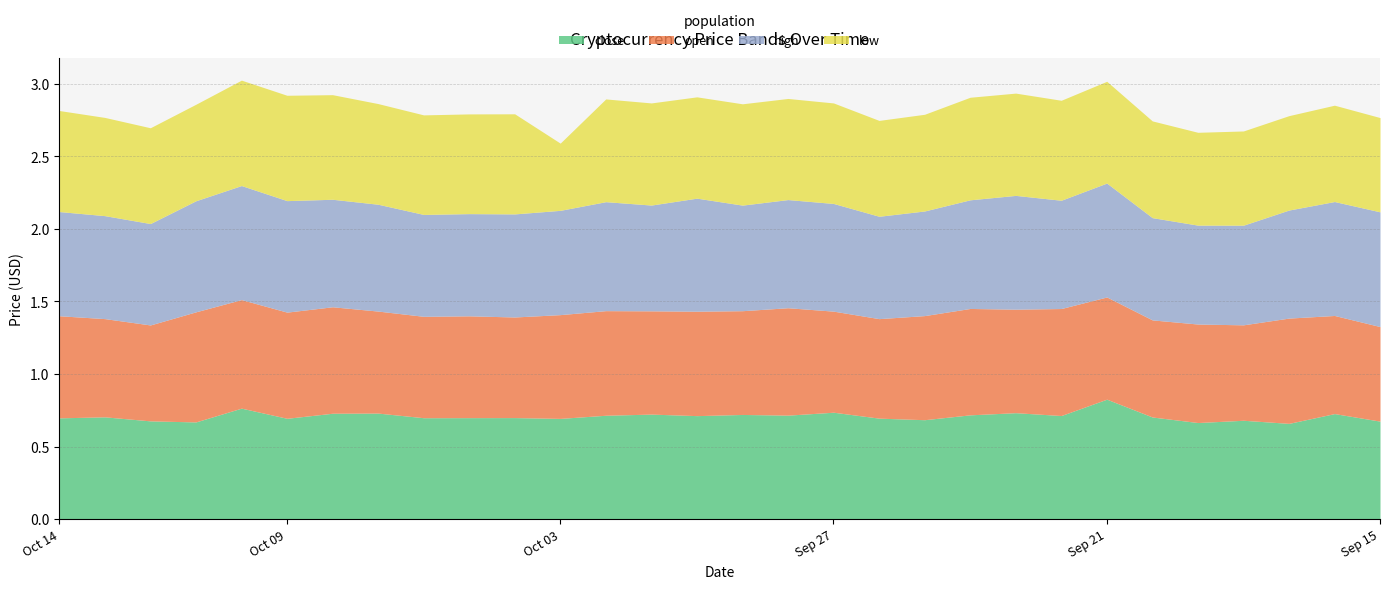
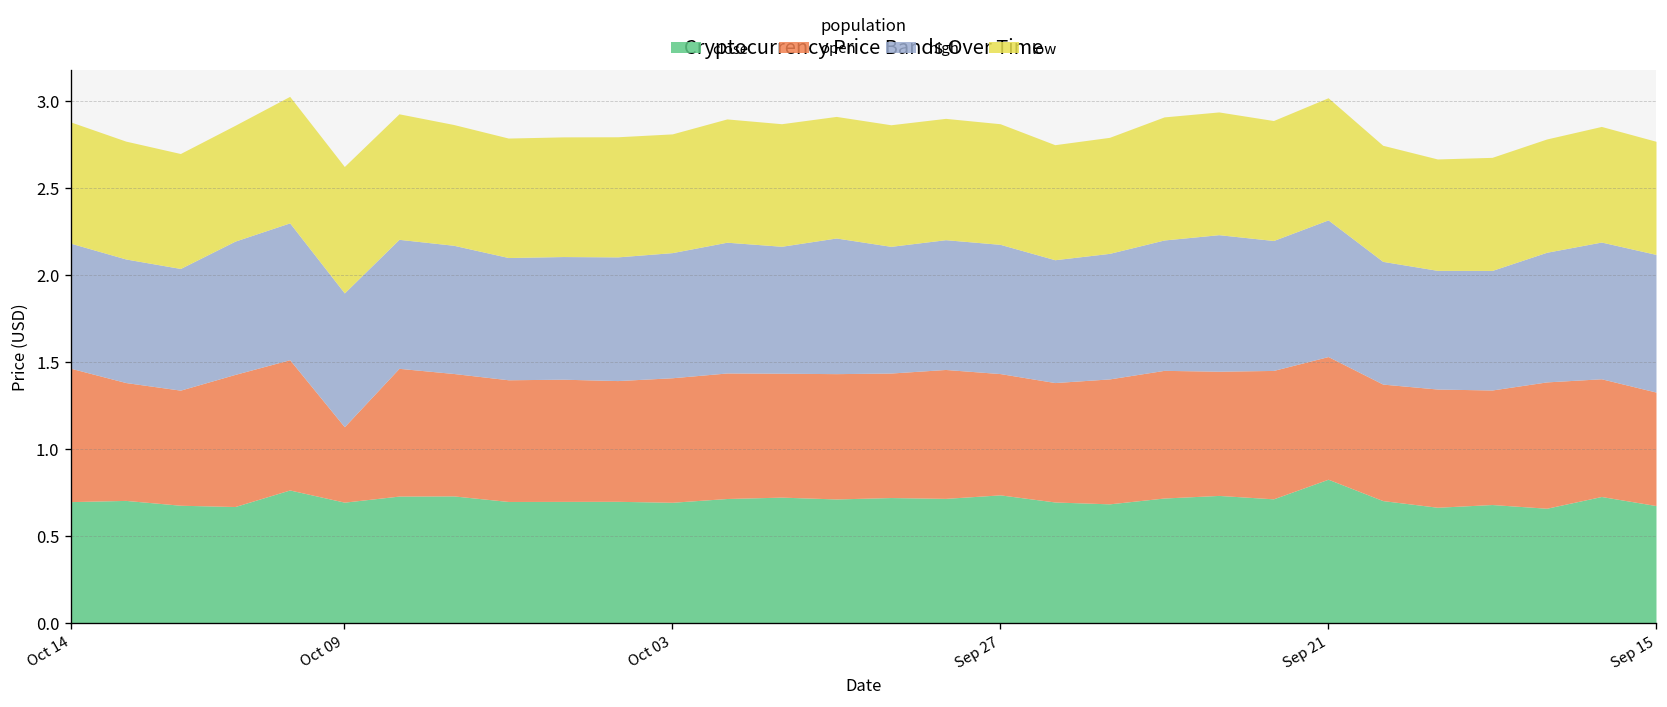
open, Oct 14: 0.70 -> 0.77
open, Oct 09: 0.73 -> 0.43
low, Oct 03: 0.46 -> 0.68
